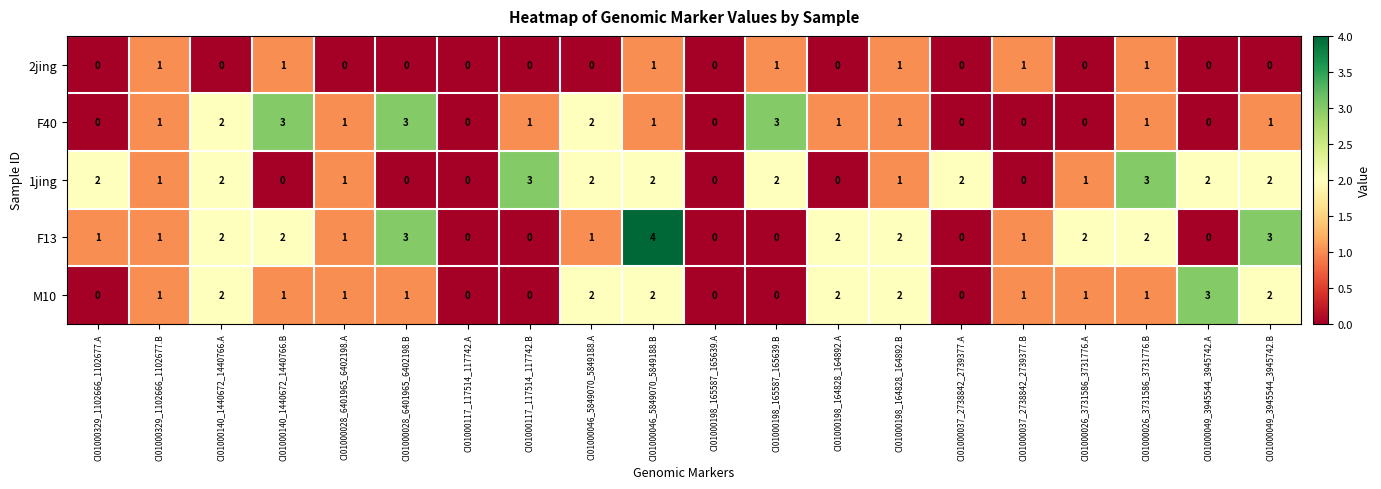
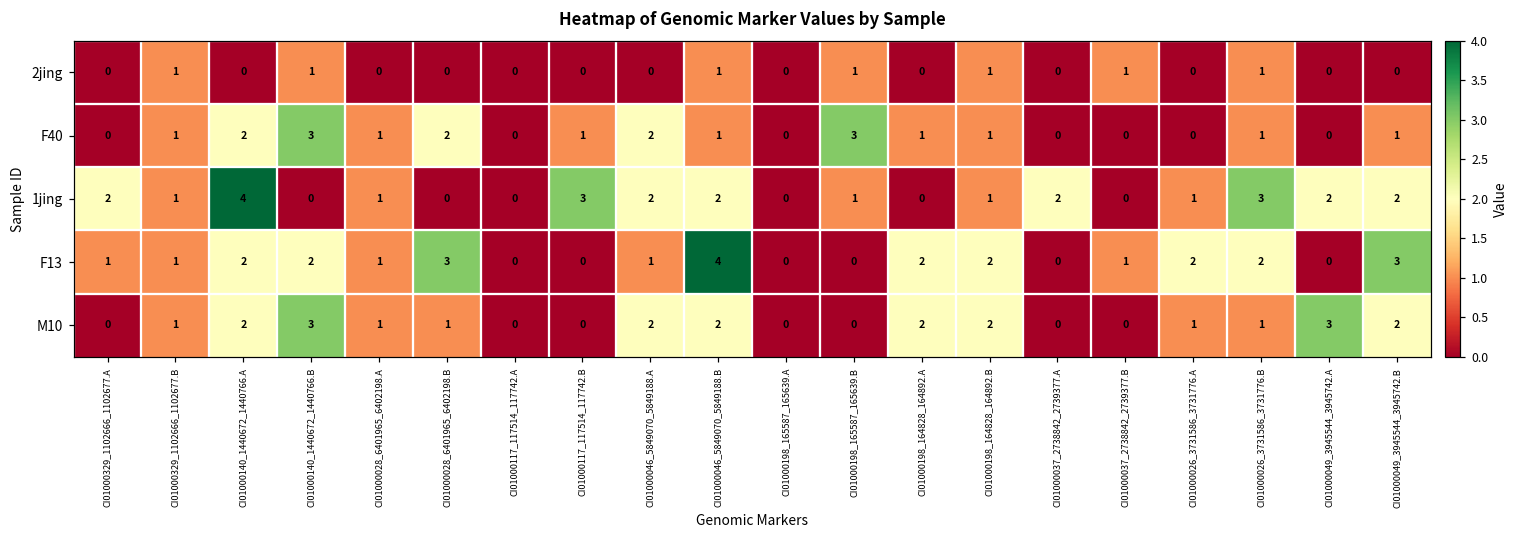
F40, CI01000028_6401965_6402198.B: 3 -> 2
1jing, CI01000140_1440672_1440766.A: 2 -> 4
1jing, CI01000198_165587_165639.B: 2 -> 1
M10, CI01000140_1440672_1440766.B: 1 -> 3
M10, CI01000037_2738842_2739377.B: 1 -> 0
